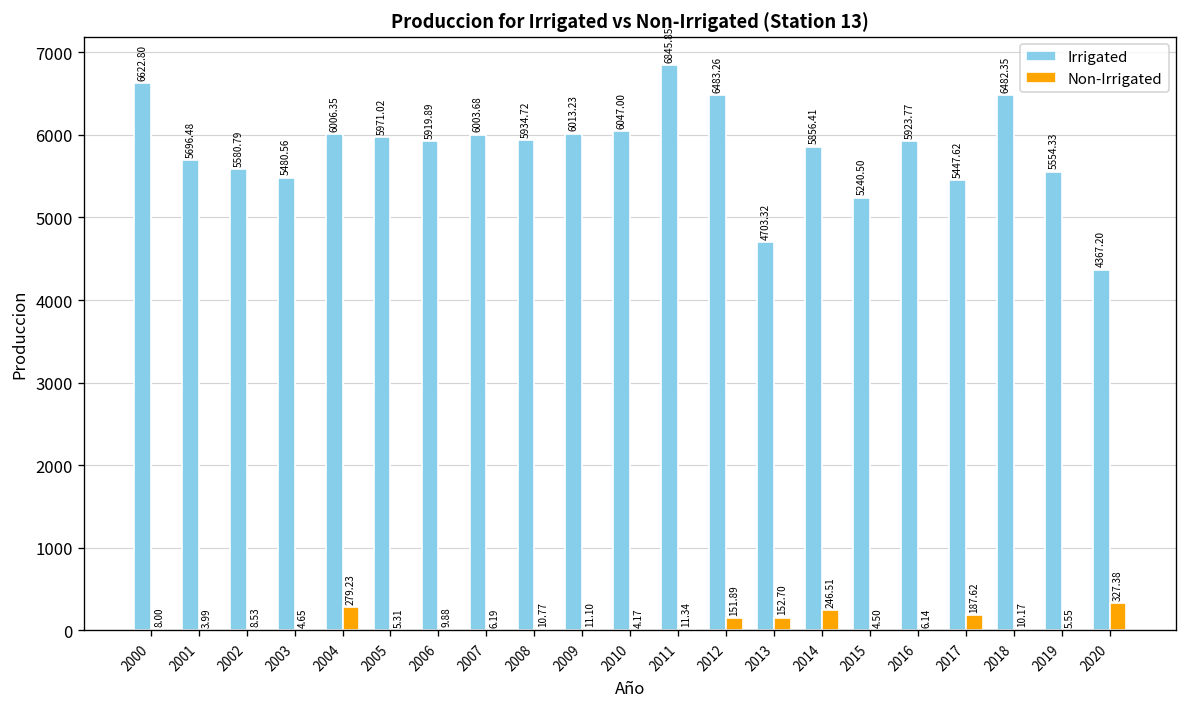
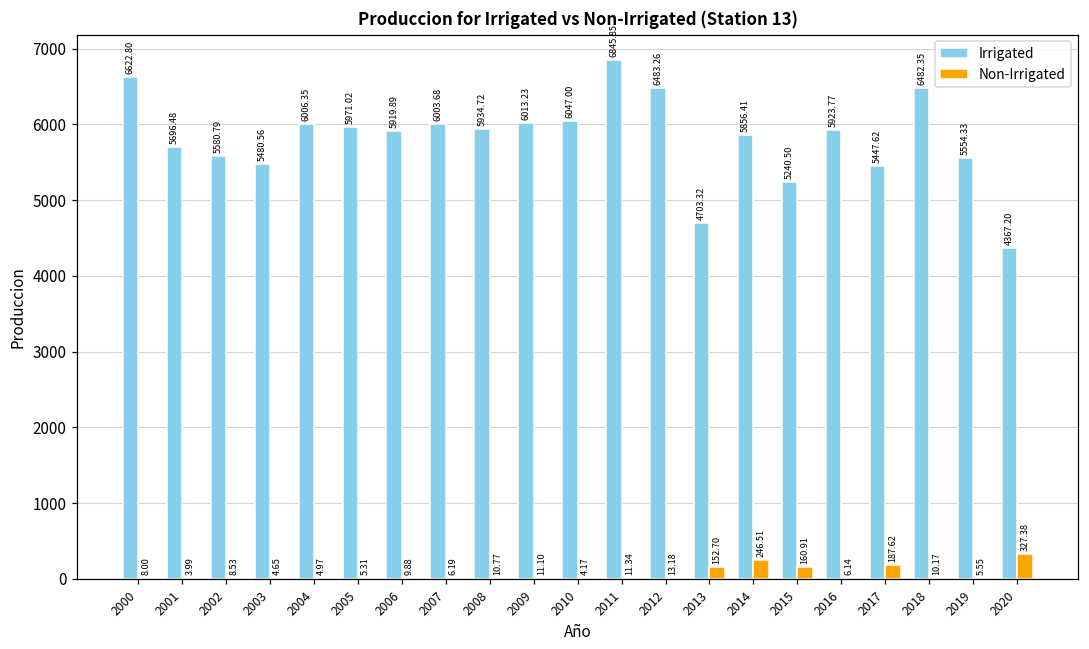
Non-Irrigated, 2004: 279.23 -> 4.97
Non-Irrigated, 2012: 151.89 -> 13.18
Non-Irrigated, 2015: 4.50 -> 160.91
